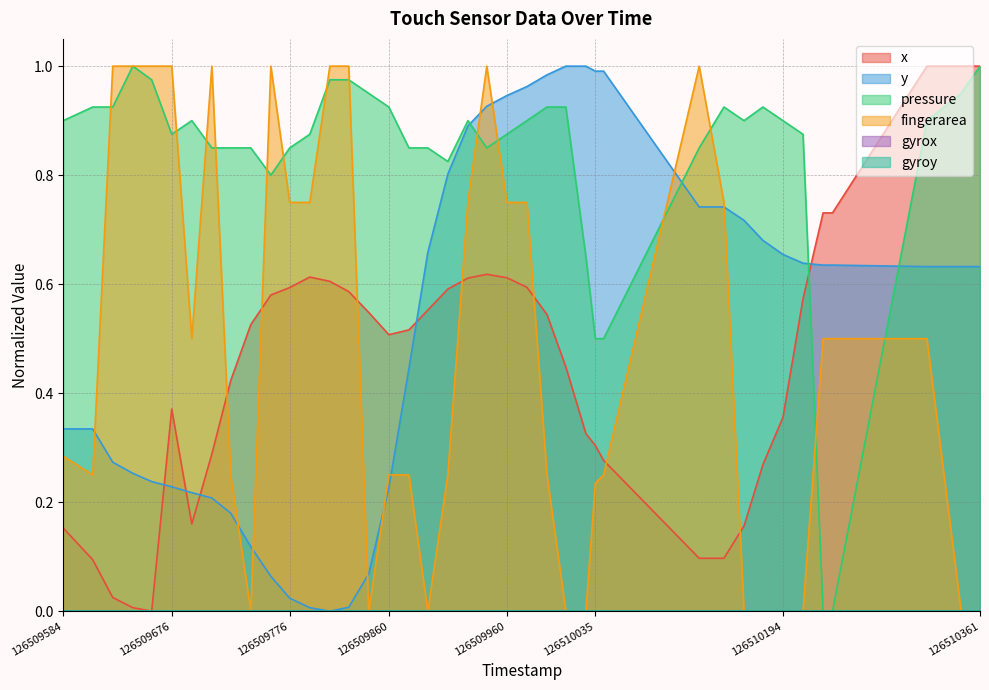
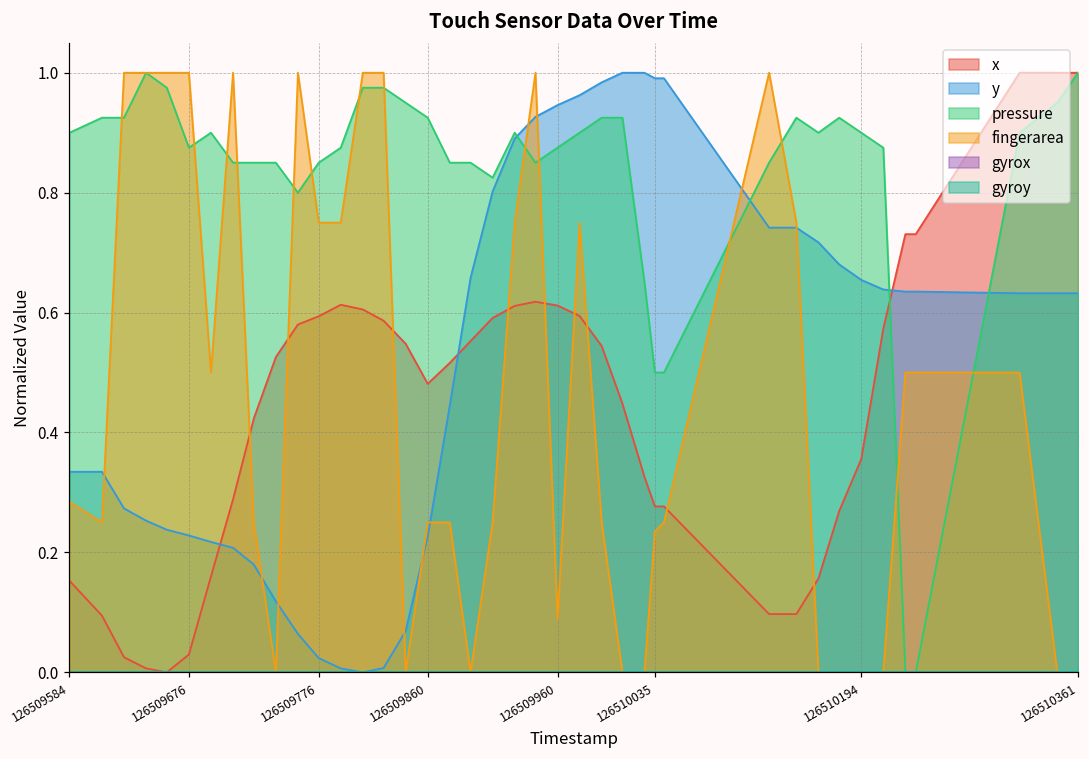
x, 126509676: 0.37 -> 0.03
x, 126509860: 0.51 -> 0.48
fingerarea, 126509960: 0.75 -> 0.09
x, 126510035: 0.30 -> 0.28
